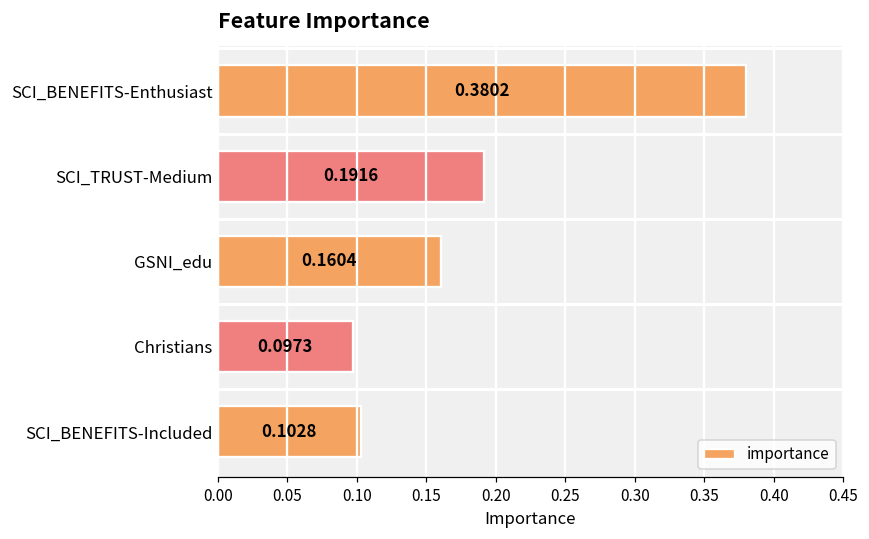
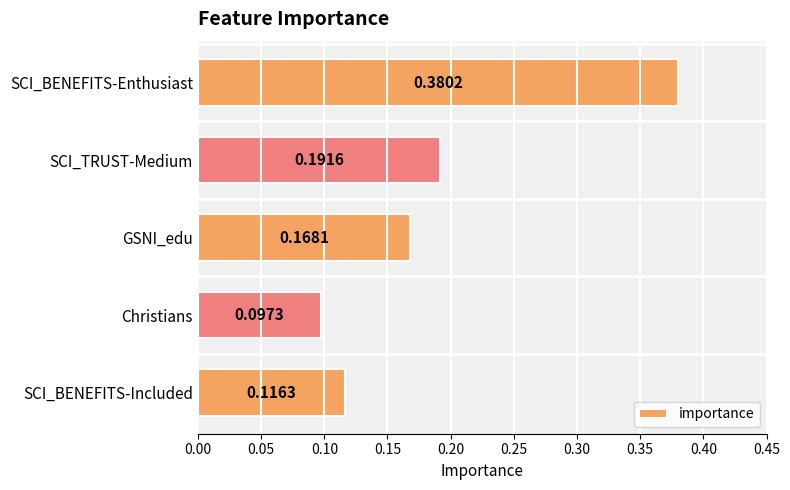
GSNI_edu: 0.1604 -> 0.1681
SCI_BENEFITS-Included: 0.1028 -> 0.1163
